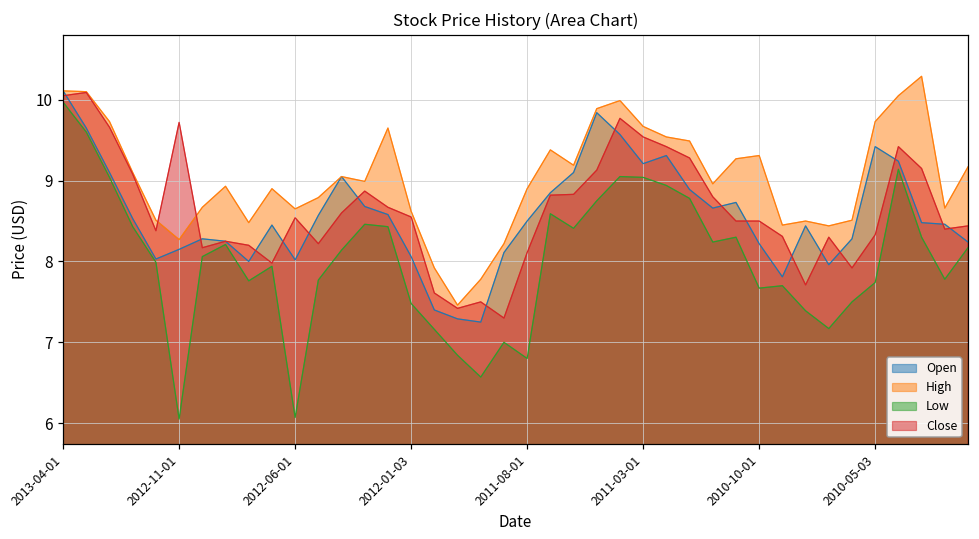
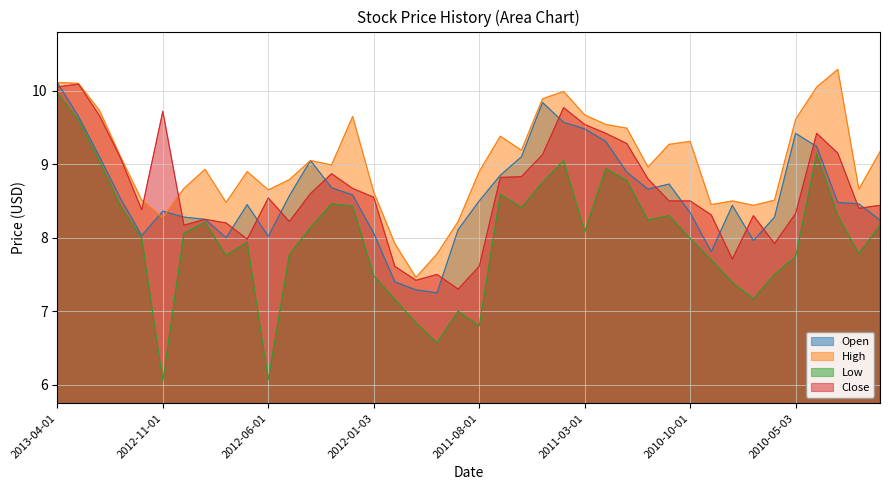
Open, 2012-11-01: 8.2 -> 8.4
Close, 2011-08-01: 8.1 -> 7.6
Open, 2011-03-01: 9.2 -> 9.5
Low, 2011-03-01: 9.0 -> 8.1
Open, 2010-10-01: 8.2 -> 8.3
Low, 2010-10-01: 7.7 -> 8.0
High, 2010-05-03: 9.7 -> 9.6
